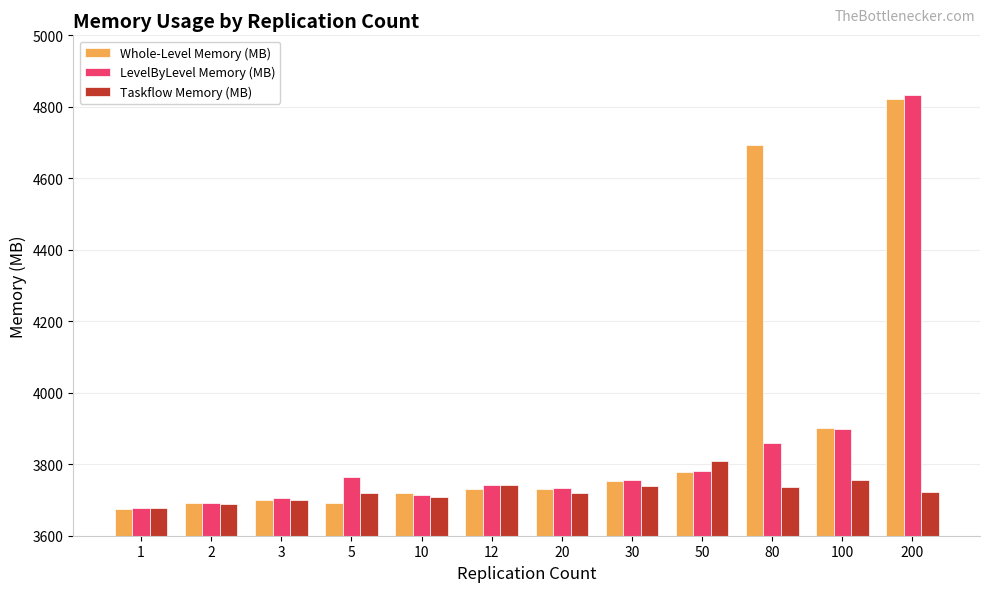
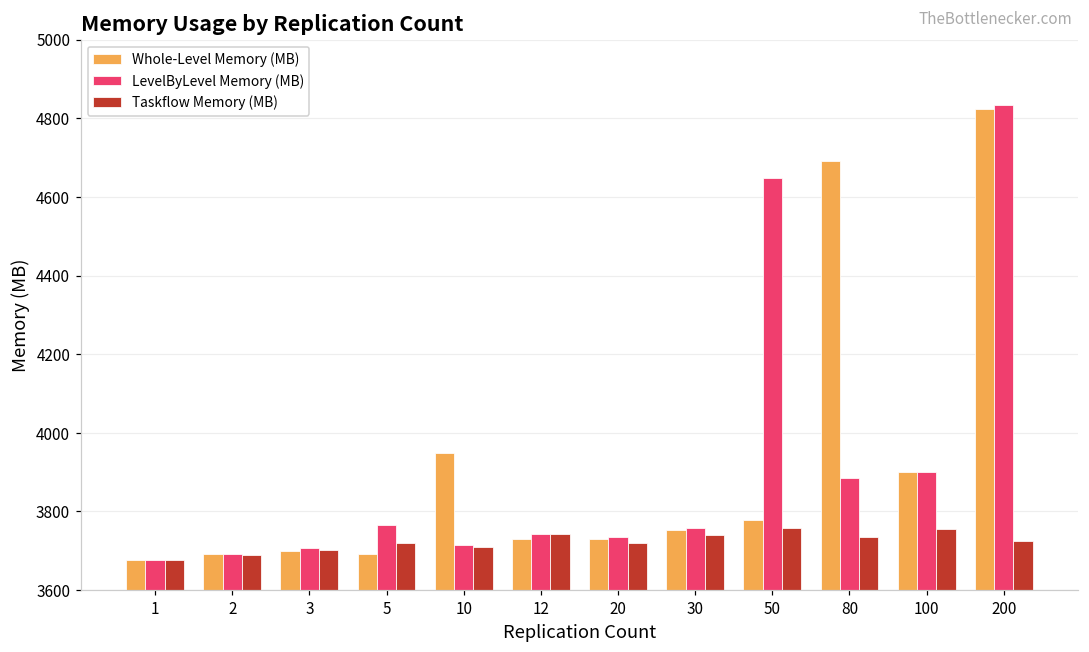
Whole-Level Memory (MB), 10: 3720 -> 3950
LevelByLevel Memory (MB), 50: 3780 -> 4650
Taskflow Memory (MB), 50: 3810 -> 3760
LevelByLevel Memory (MB), 80: 3860 -> 3890
